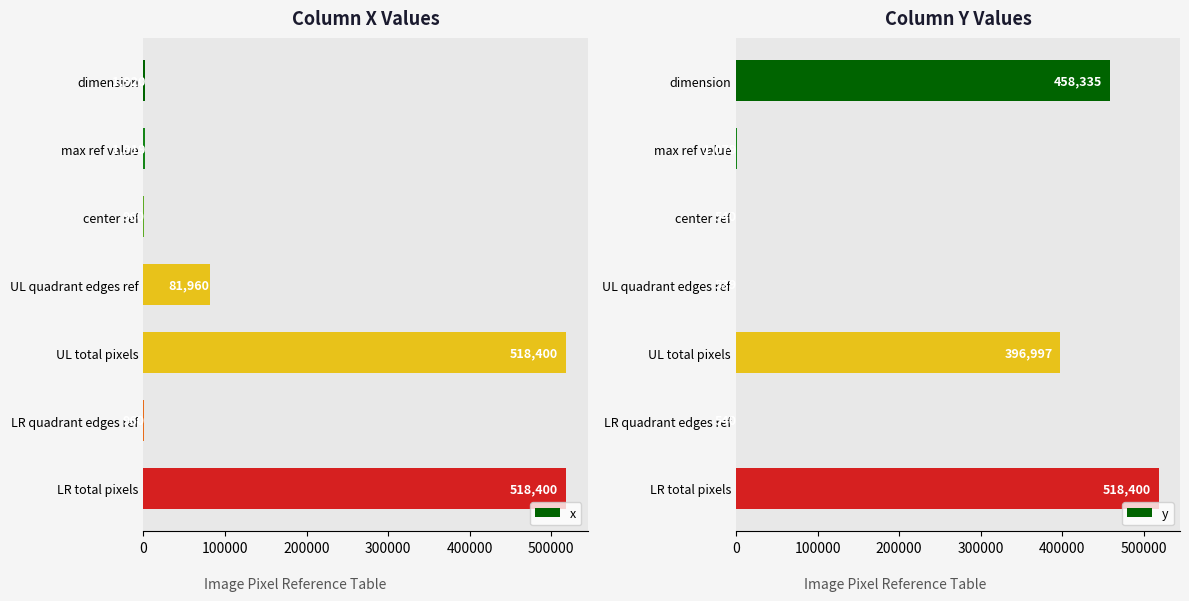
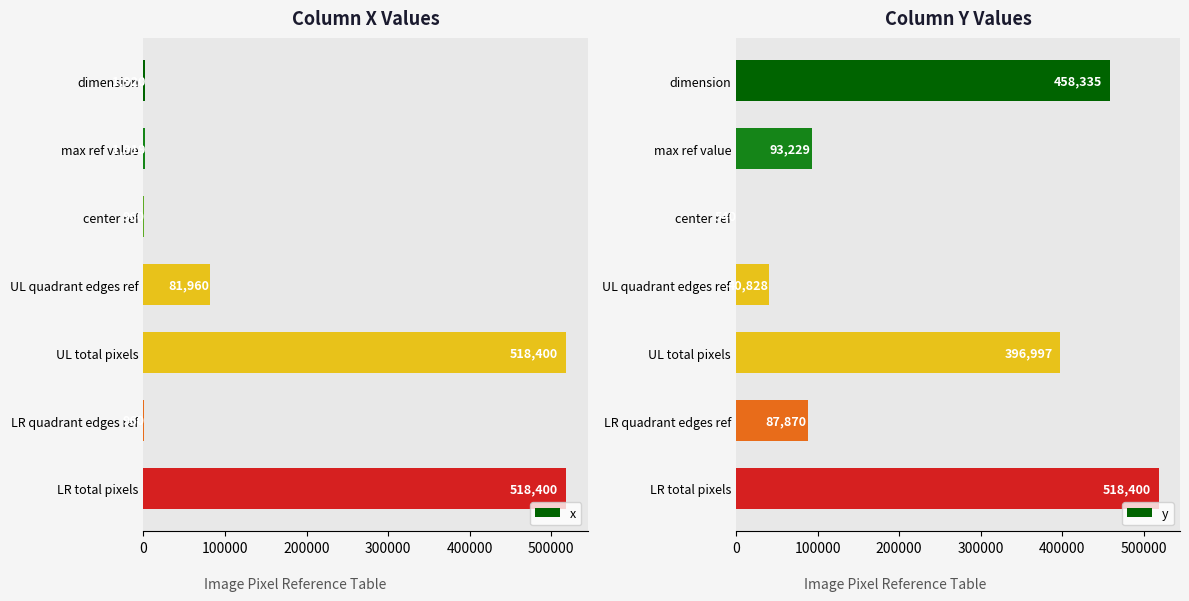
Column Y Values, max ref value: 0 -> 90000
Column Y Values, UL quadrant edges ref: 0 -> 40000
Column Y Values, LR quadrant edges ref: 0 -> 90000
